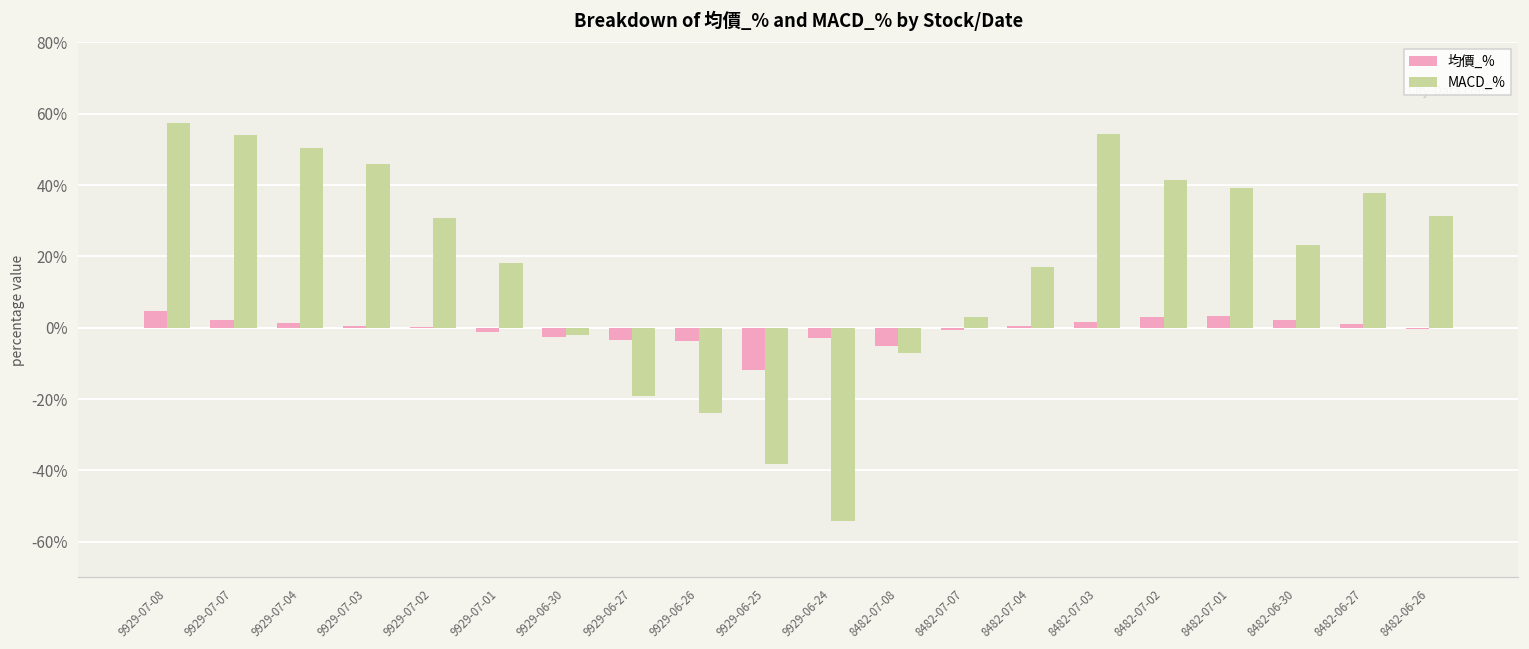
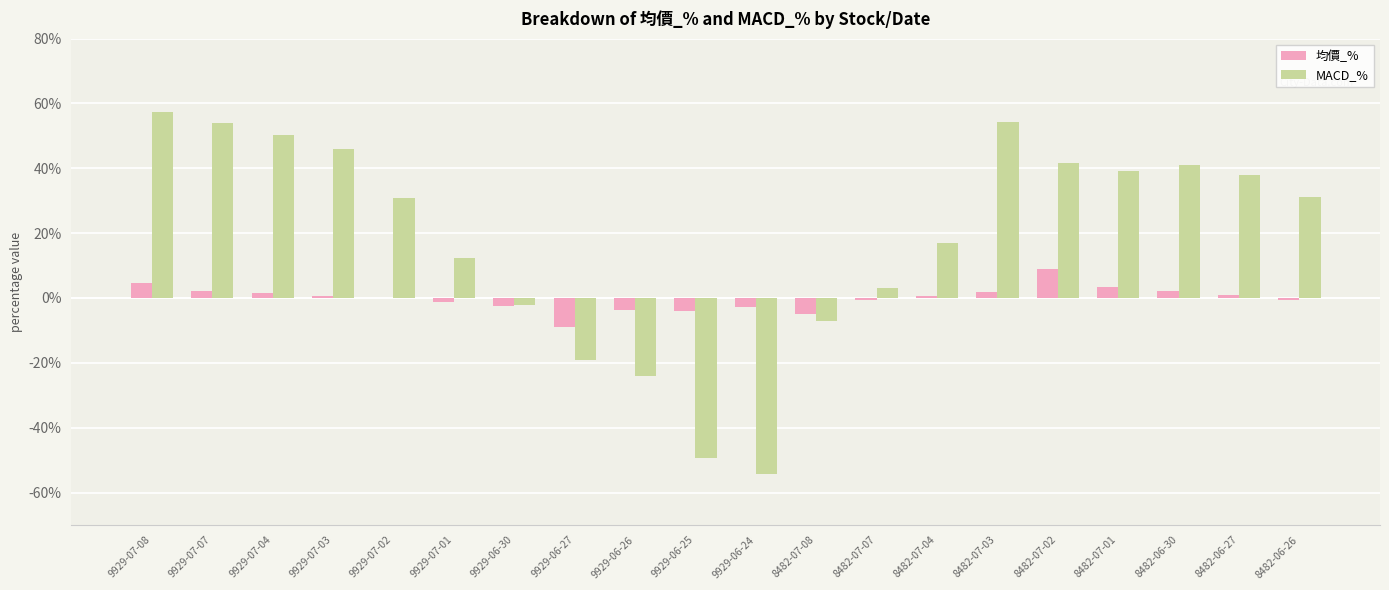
MACD_%, 9929-07-01: 18% -> 12%
均價_%, 9929-06-27: -4% -> -9%
均價_%, 9929-06-25: -12% -> -4%
MACD_%, 9929-06-25: -38% -> -49%
均價_%, 8482-07-02: 3% -> 9%
MACD_%, 8482-06-30: 23% -> 41%
